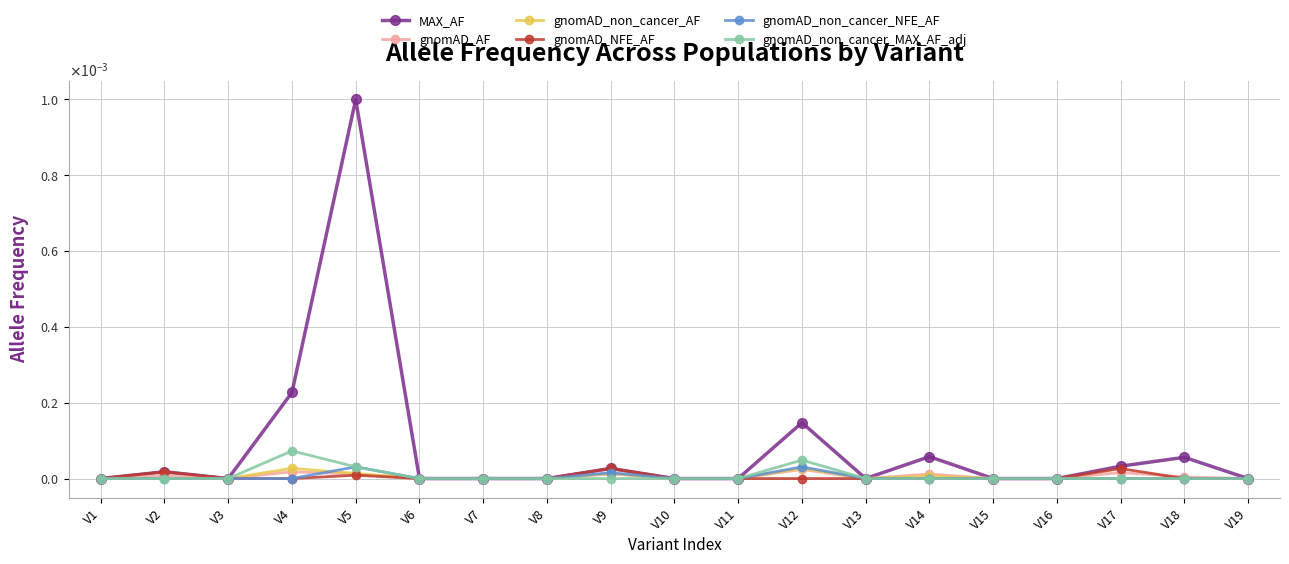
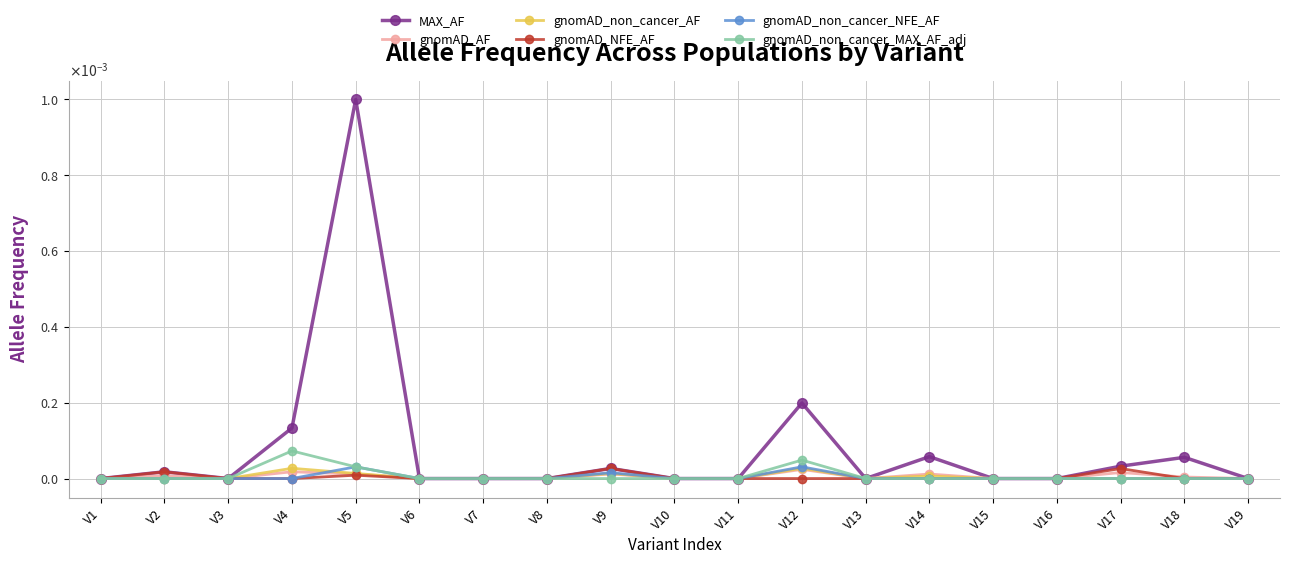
MAX_AF, V4: 0.00023 -> 0.00013
MAX_AF, V12: 0.00015 -> 0.00020
